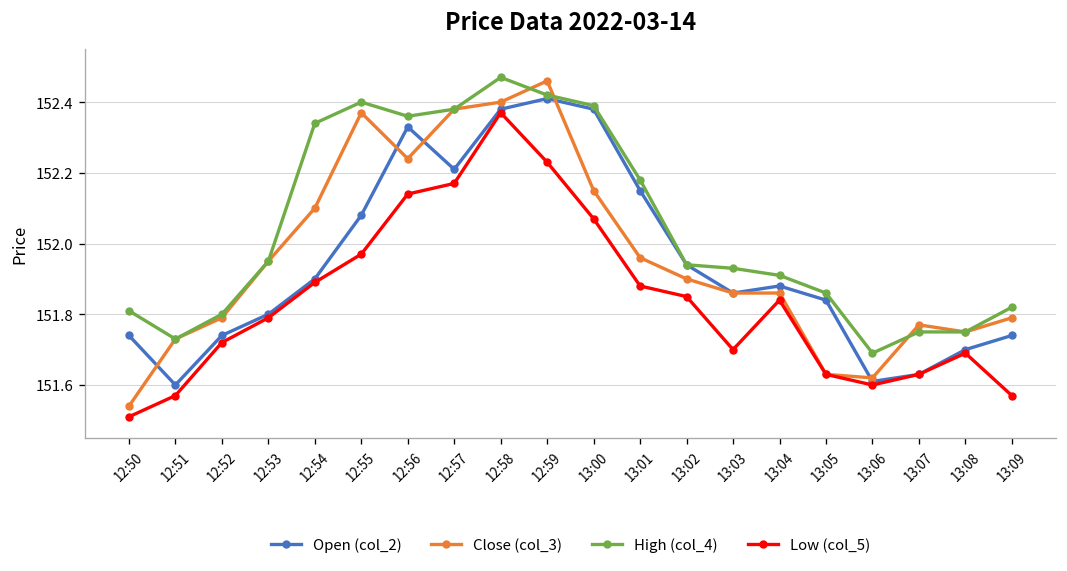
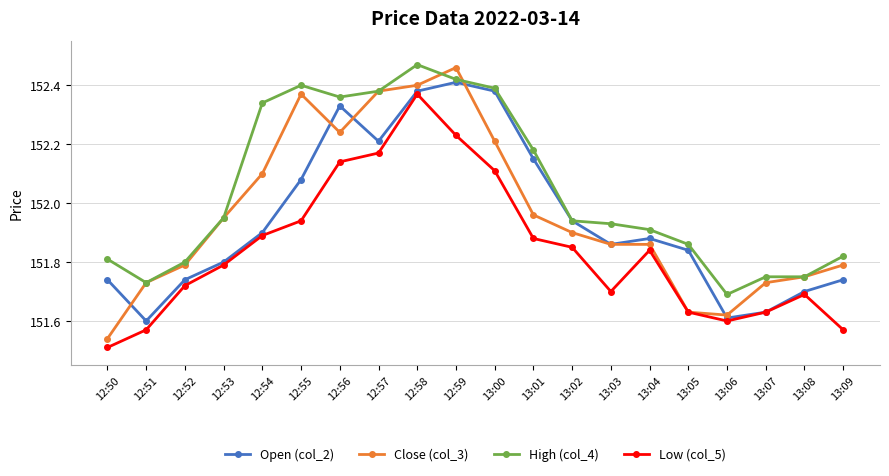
Low (col_5), 12:55: 151.97 -> 151.94
Close (col_3), 13:00: 152.15 -> 152.21
Low (col_5), 13:00: 152.07 -> 152.11
Close (col_3), 13:07: 151.77 -> 151.73
